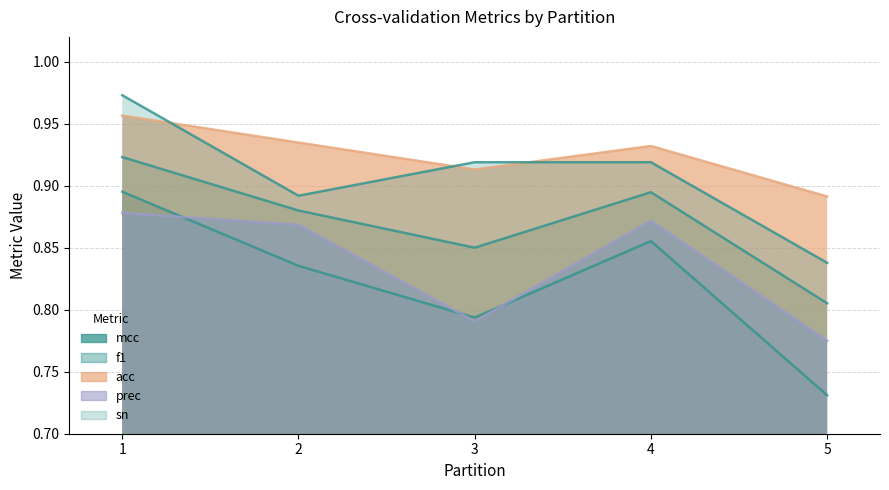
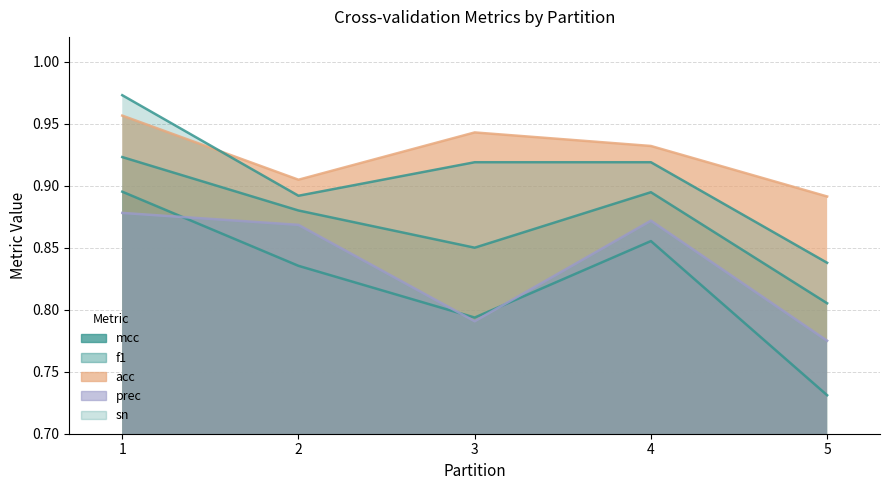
acc, 2: 0.935 -> 0.905
acc, 3: 0.913 -> 0.943
